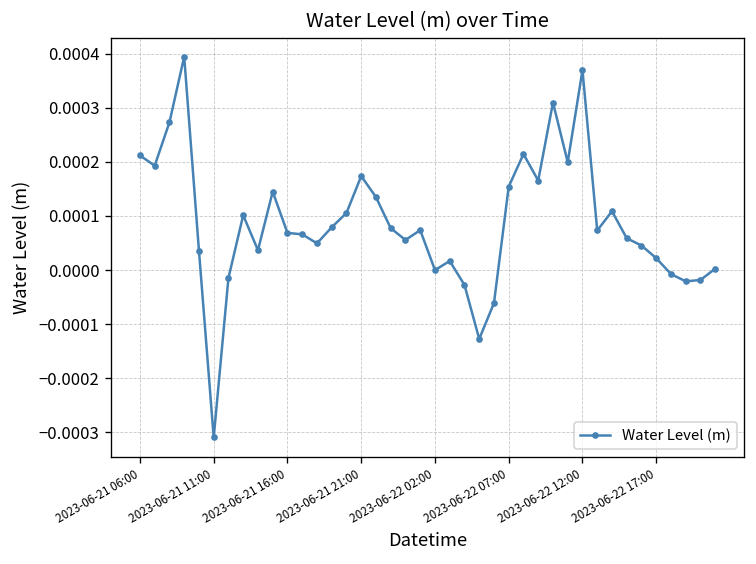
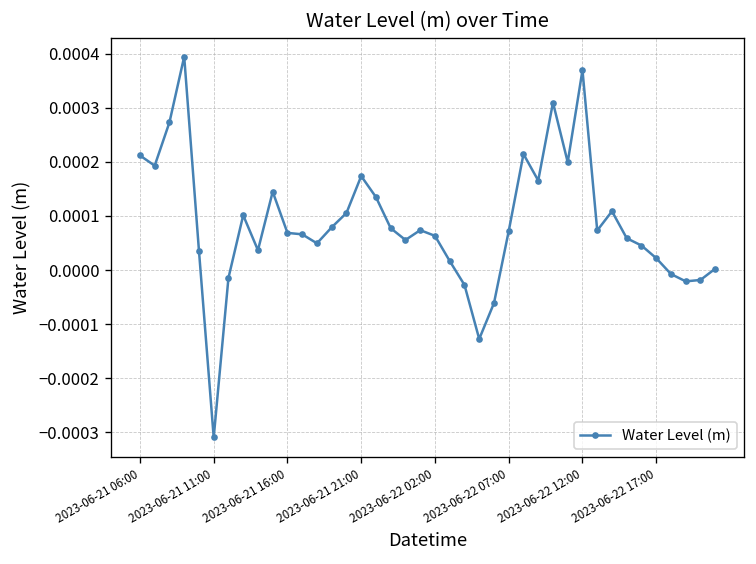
2023-06-22 02:00: 0.0000 -> 0.0001
2023-06-22 07:00: 0.00015 -> 0.00007
